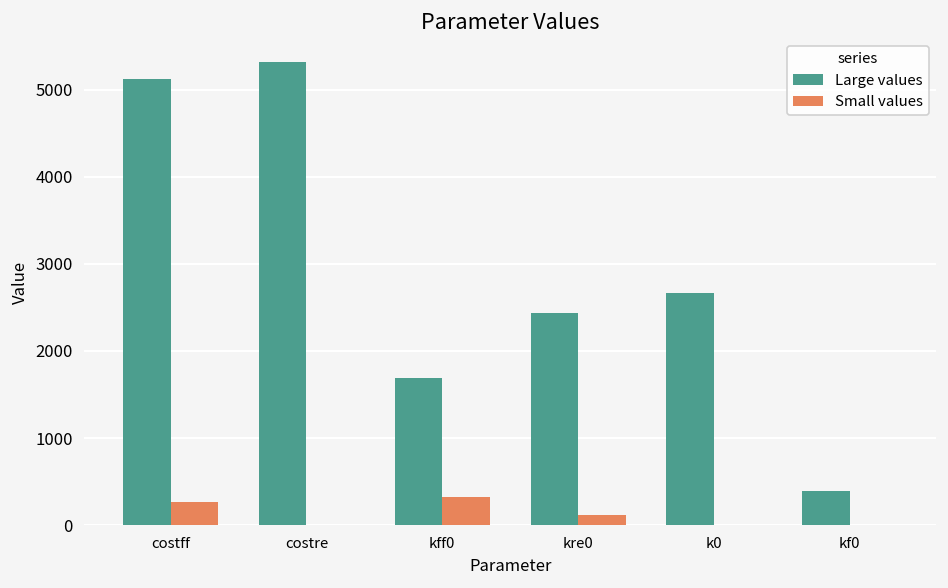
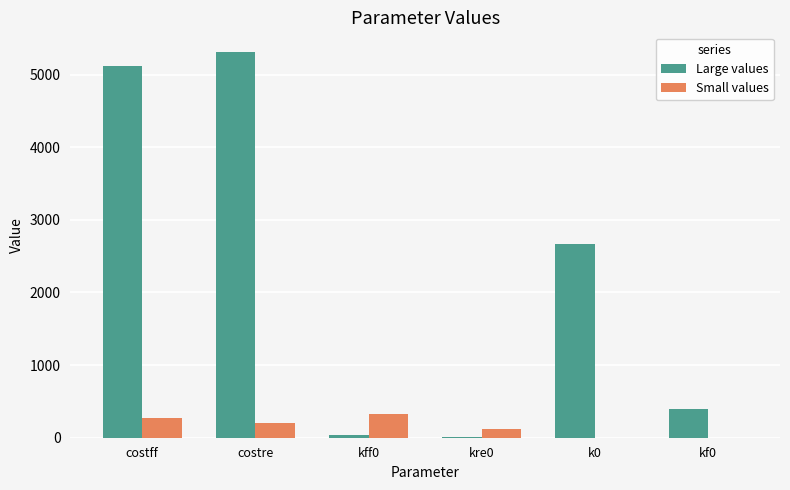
Small values, costre: 0 -> 200
Large values, kff0: 1700 -> 0
Large values, kre0: 2400 -> 0
